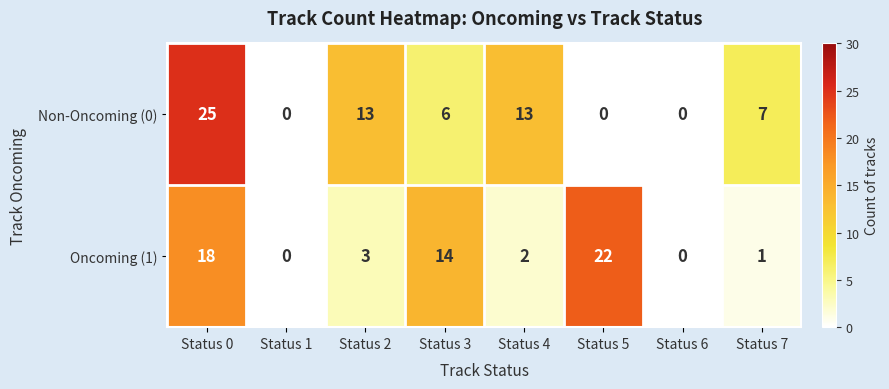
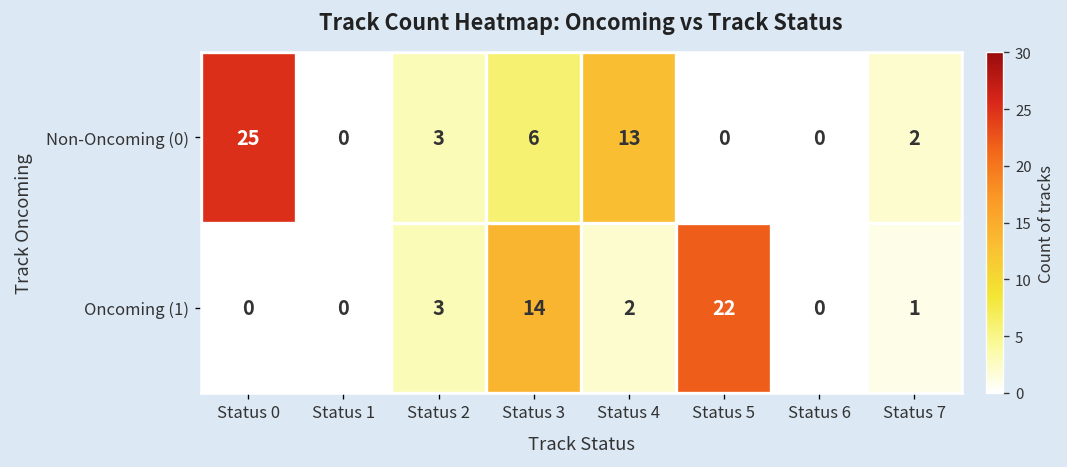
Non-Oncoming (0), Status 2: 13 -> 3
Non-Oncoming (0), Status 7: 7 -> 2
Oncoming (1), Status 0: 18 -> 0
